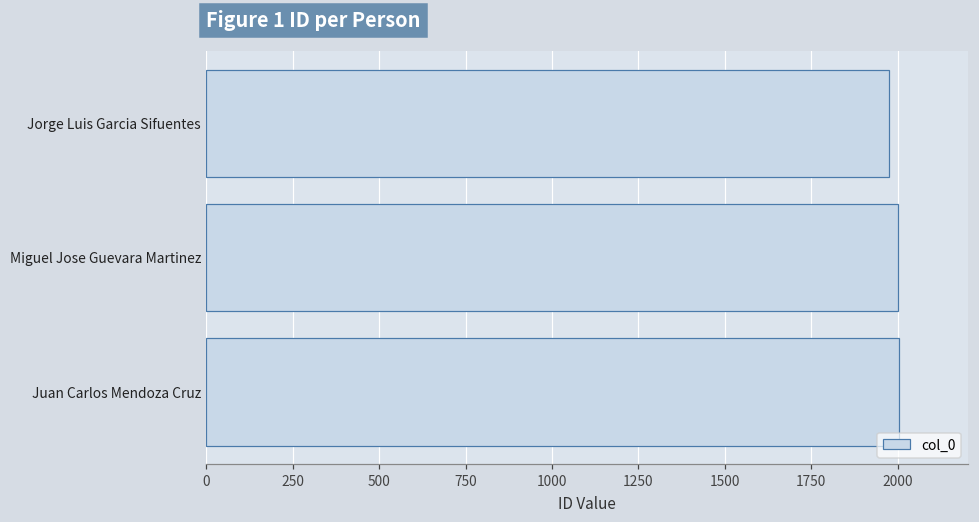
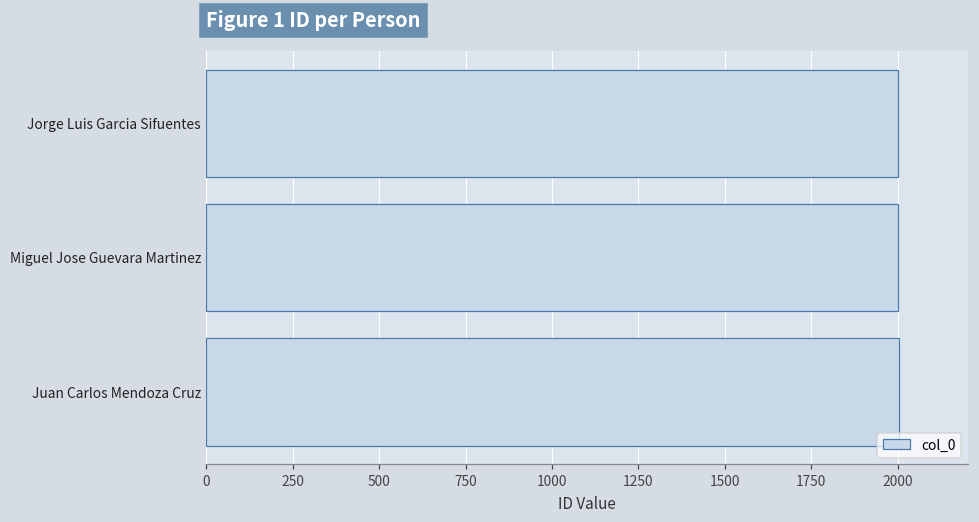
Jorge Luis Garcia Sifuentes: 1970 -> 2000
